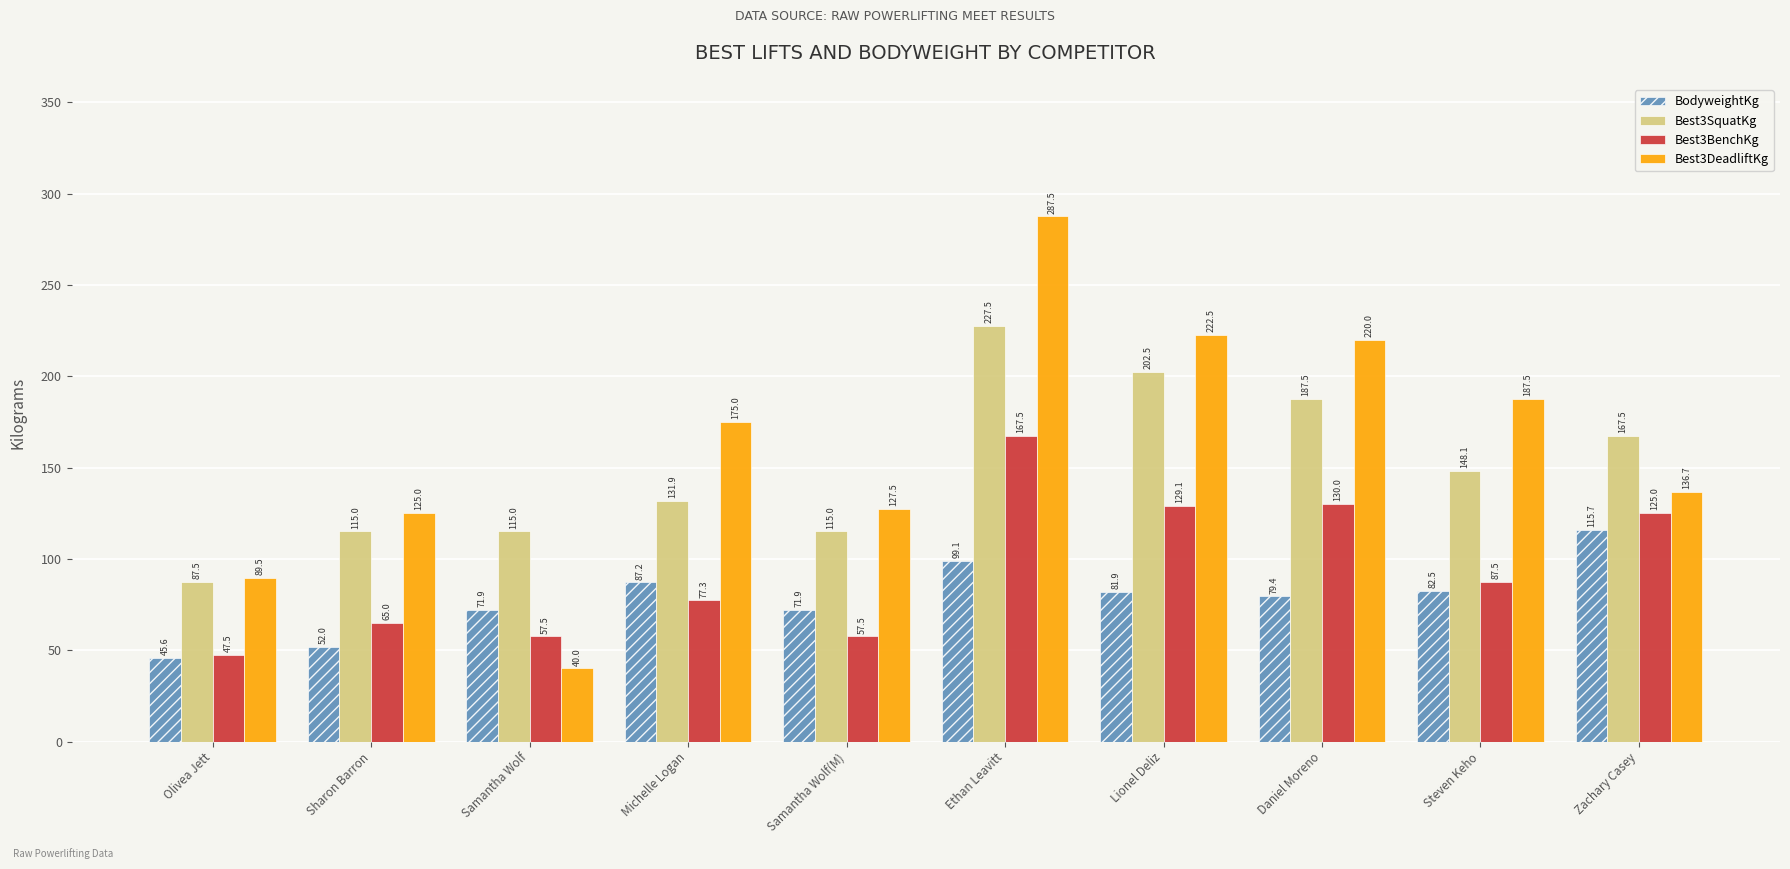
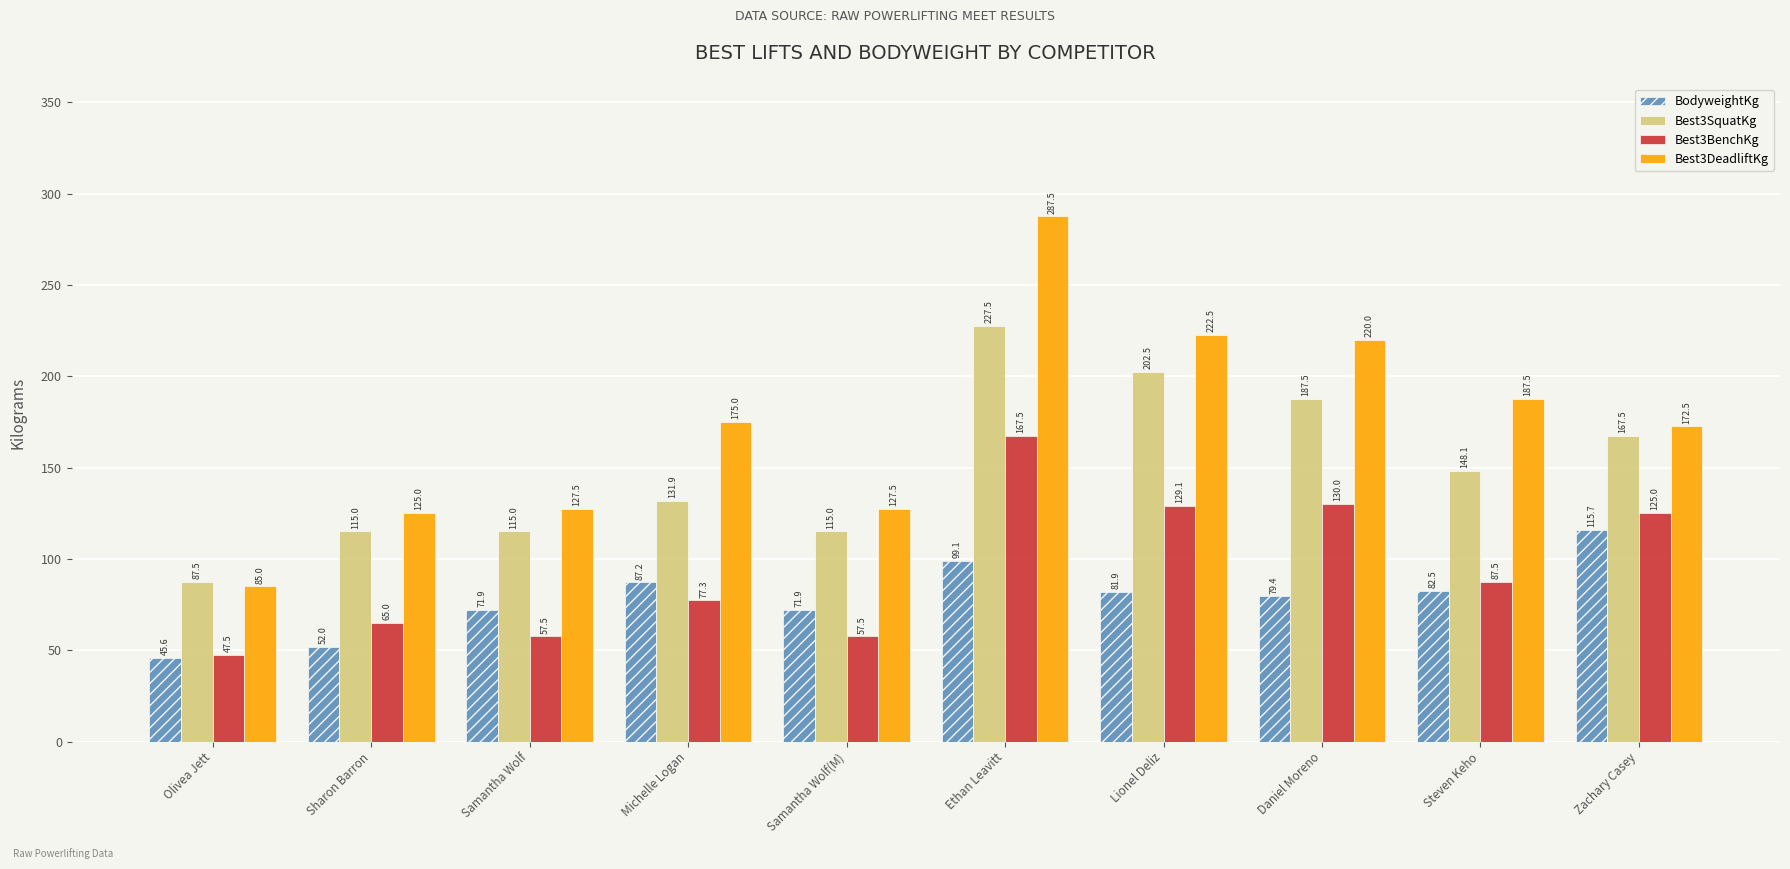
Best3DeadliftKg, Olivea Jett: 89.5 -> 85.0
Best3DeadliftKg, Samantha Wolf: 40.0 -> 127.5
Best3DeadliftKg, Zachary Casey: 136.7 -> 172.5
